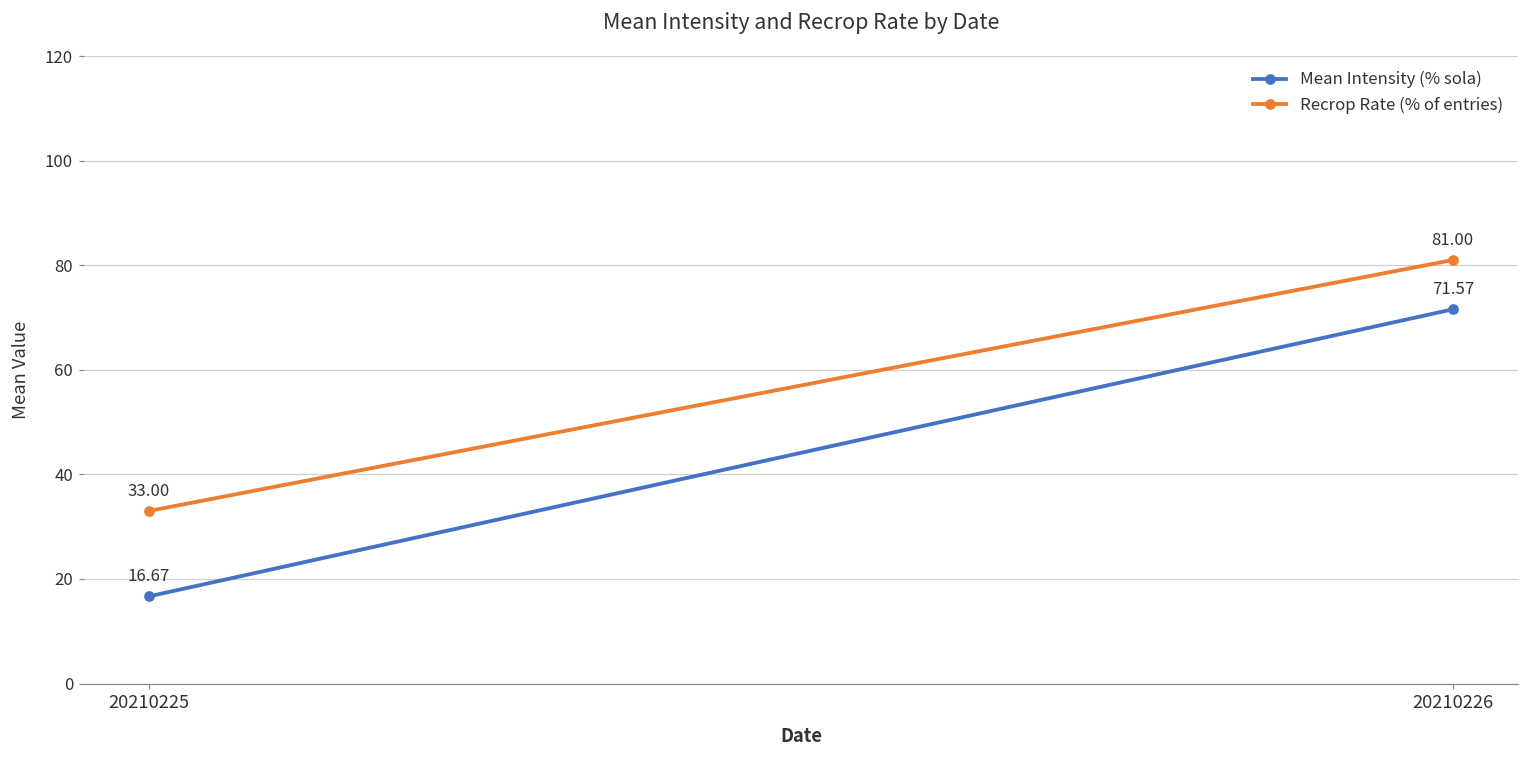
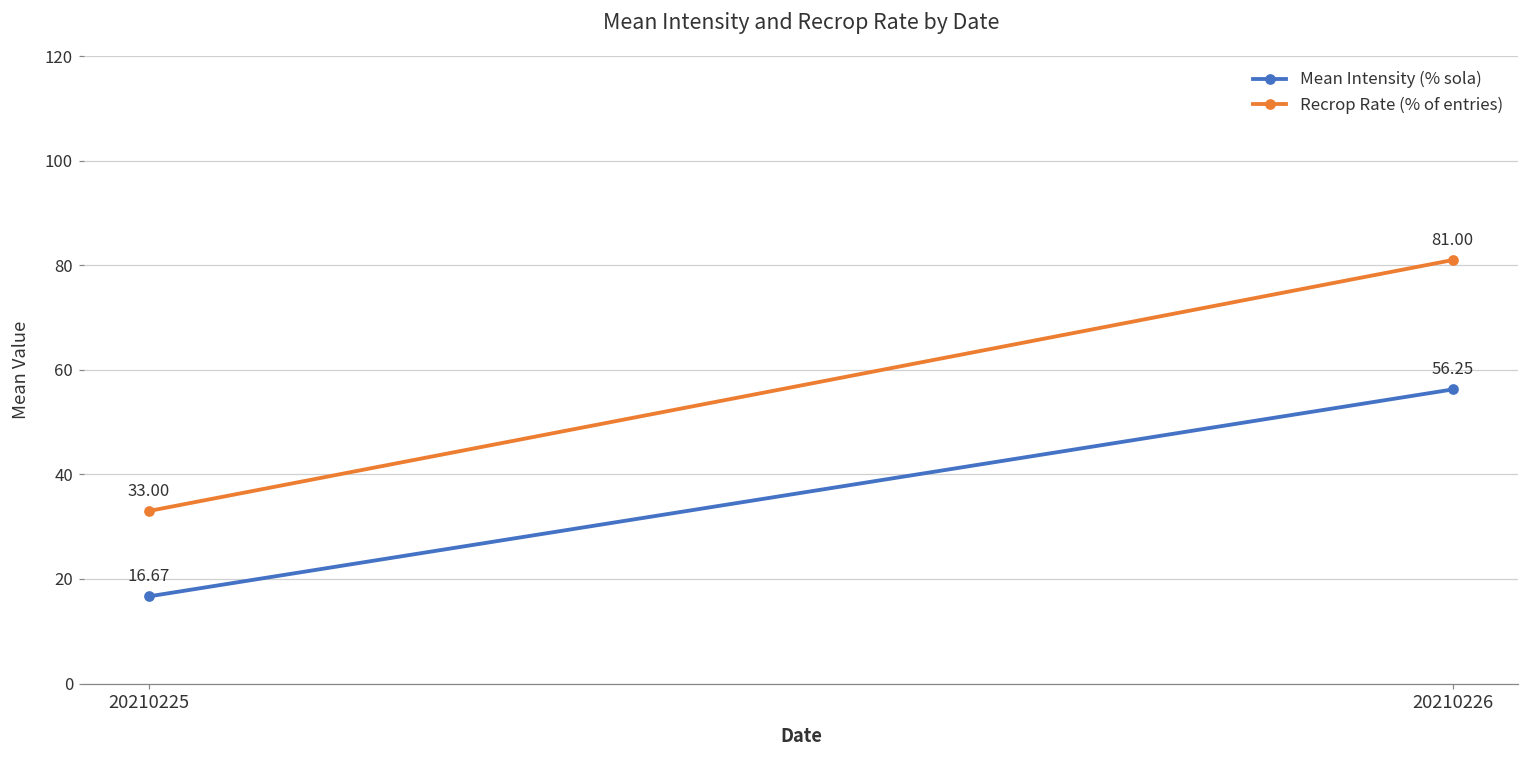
Mean Intensity (% sola), 20210226: 71.57 -> 56.25
